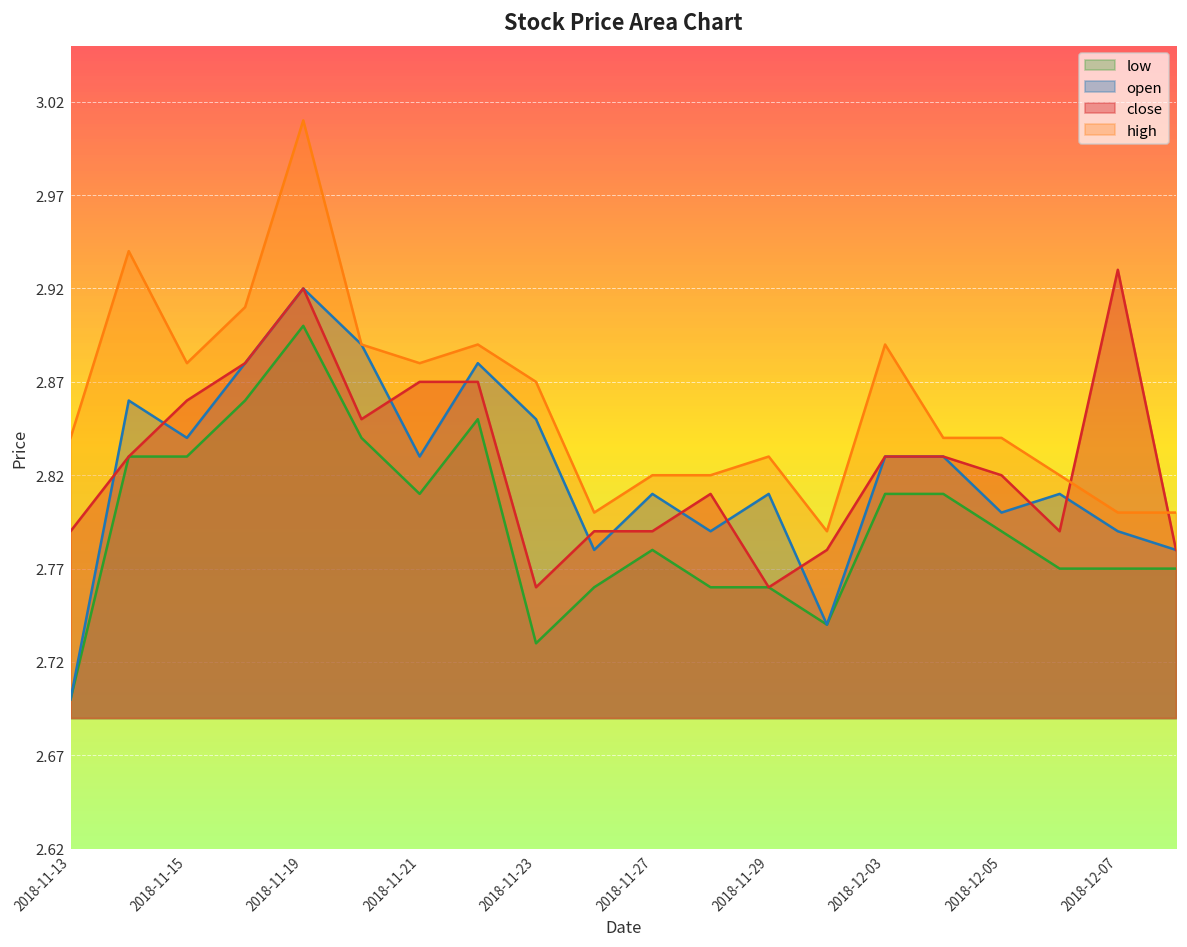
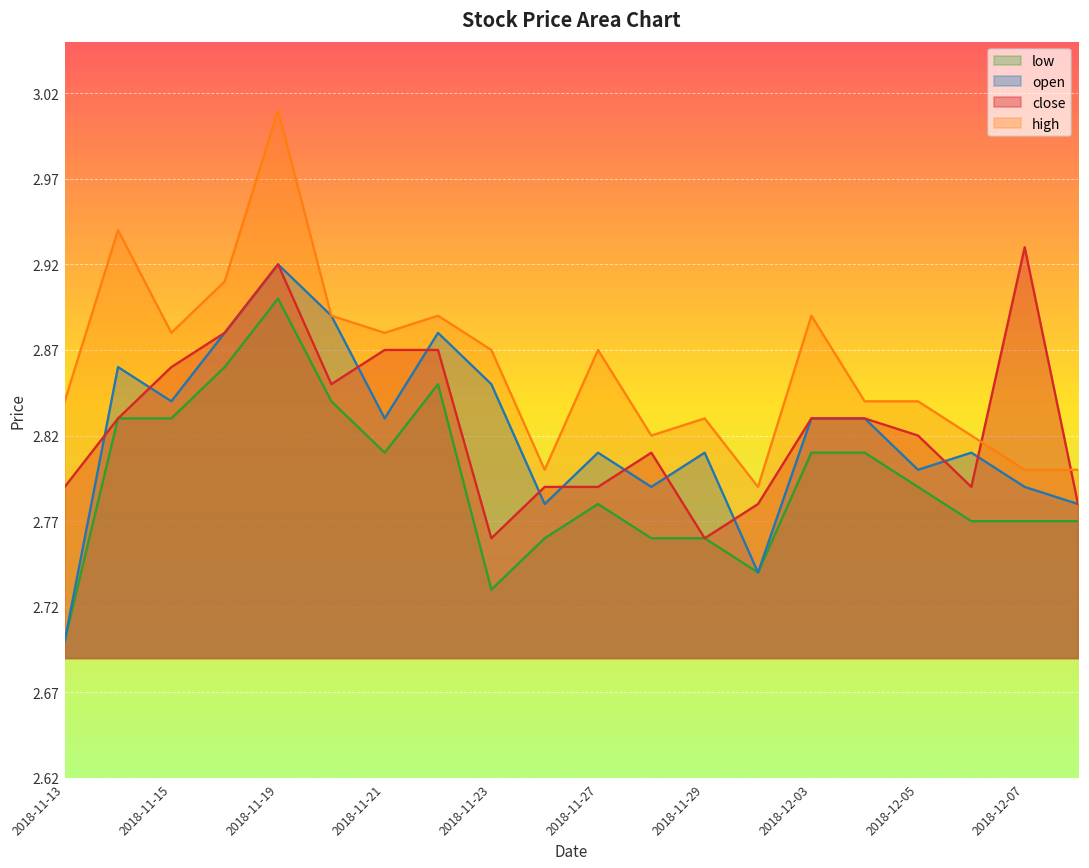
high, 2018-11-27: 2.82 -> 2.87
